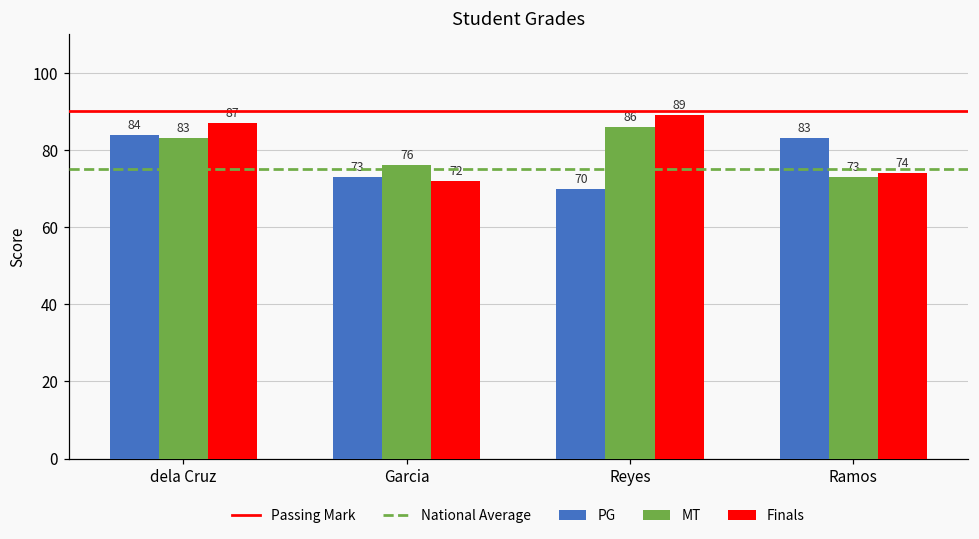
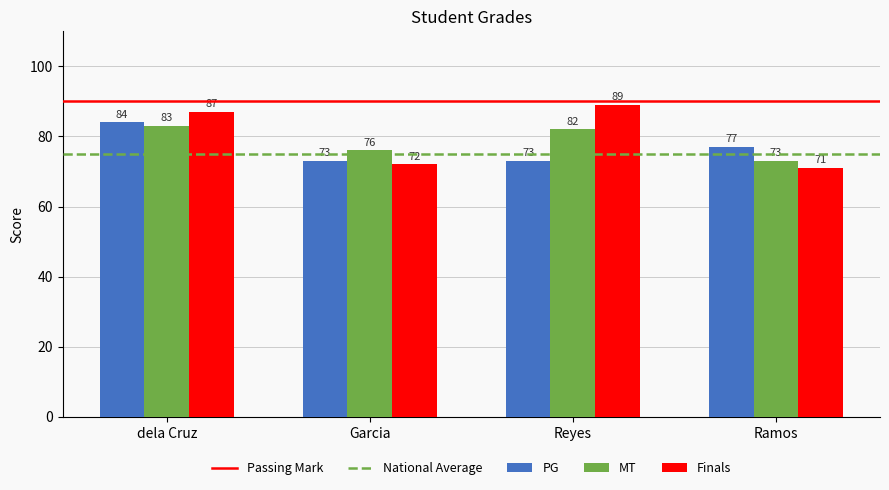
PG, Reyes: 70 -> 73
MT, Reyes: 86 -> 82
PG, Ramos: 83 -> 77
Finals, Ramos: 74 -> 71
